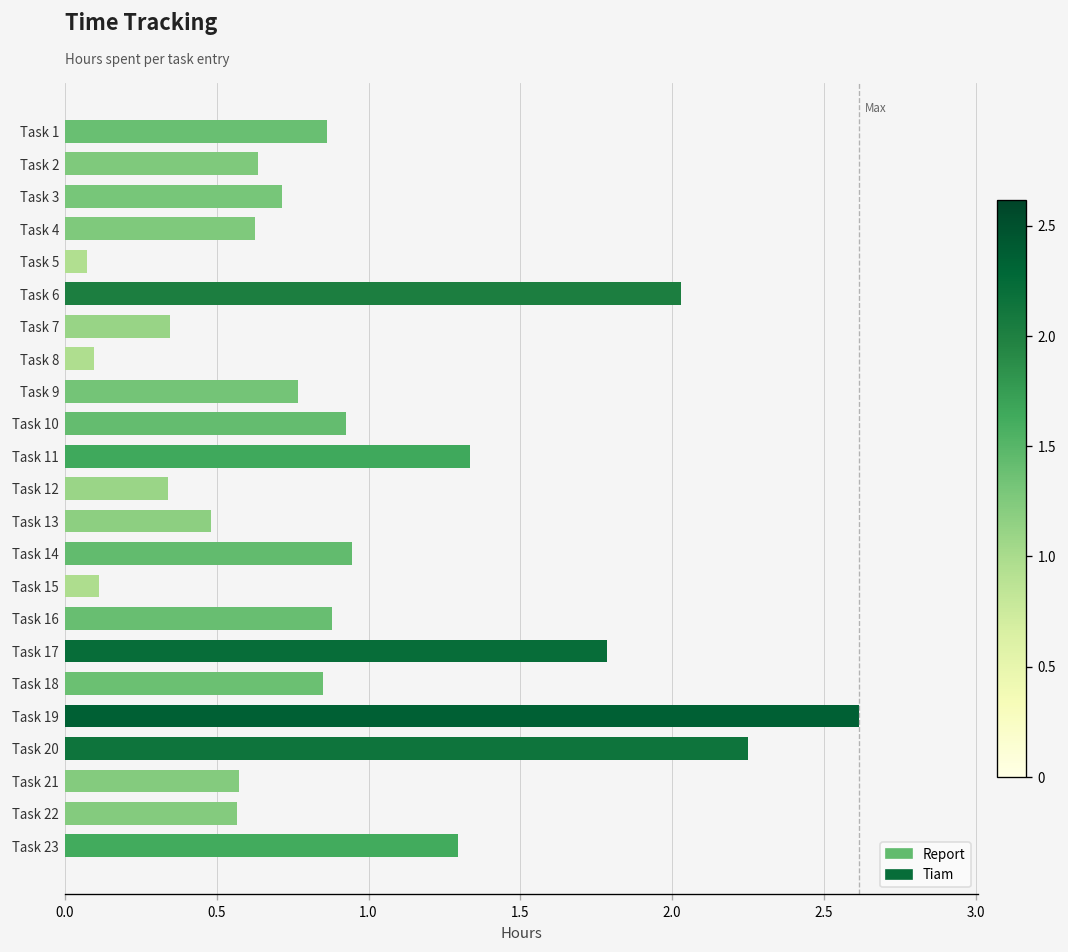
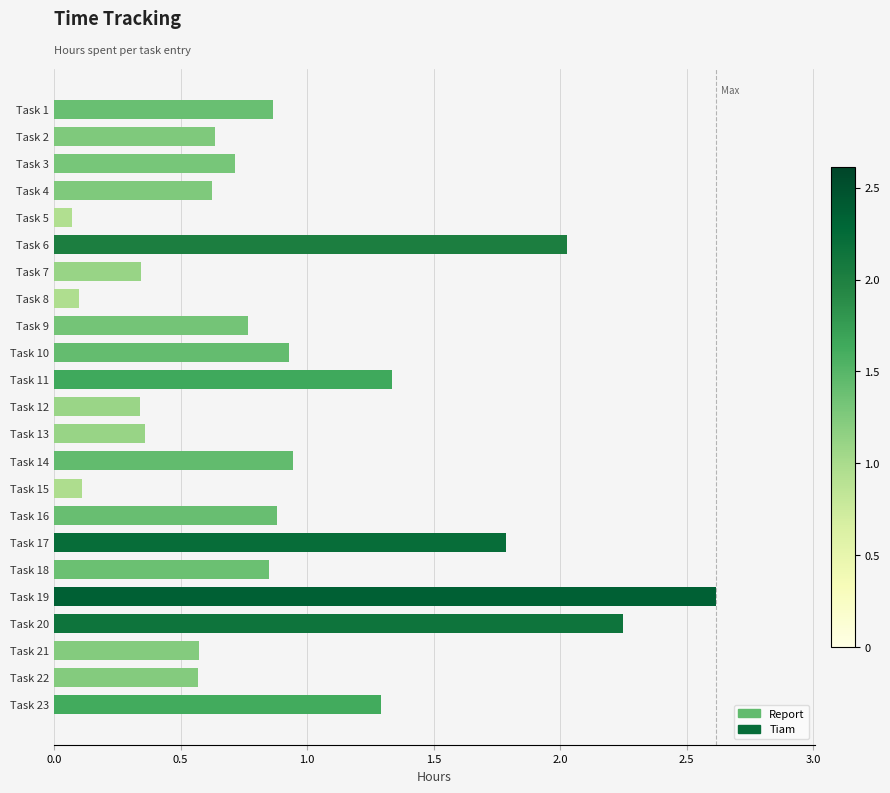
Task 13: 0.48 -> 0.36
